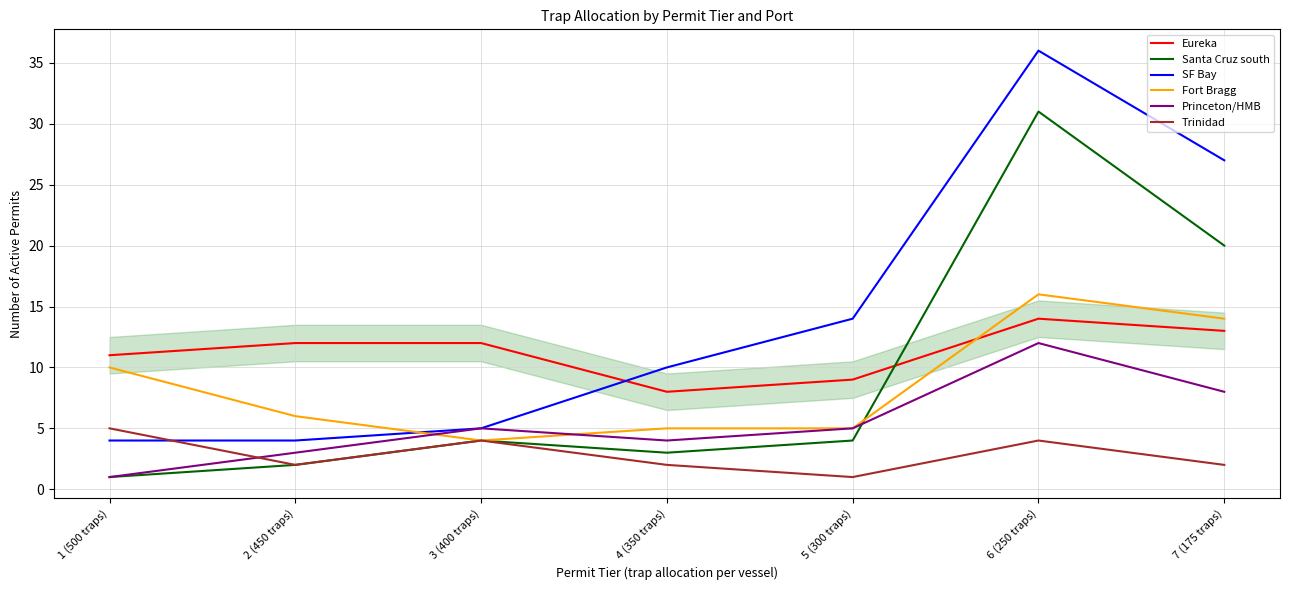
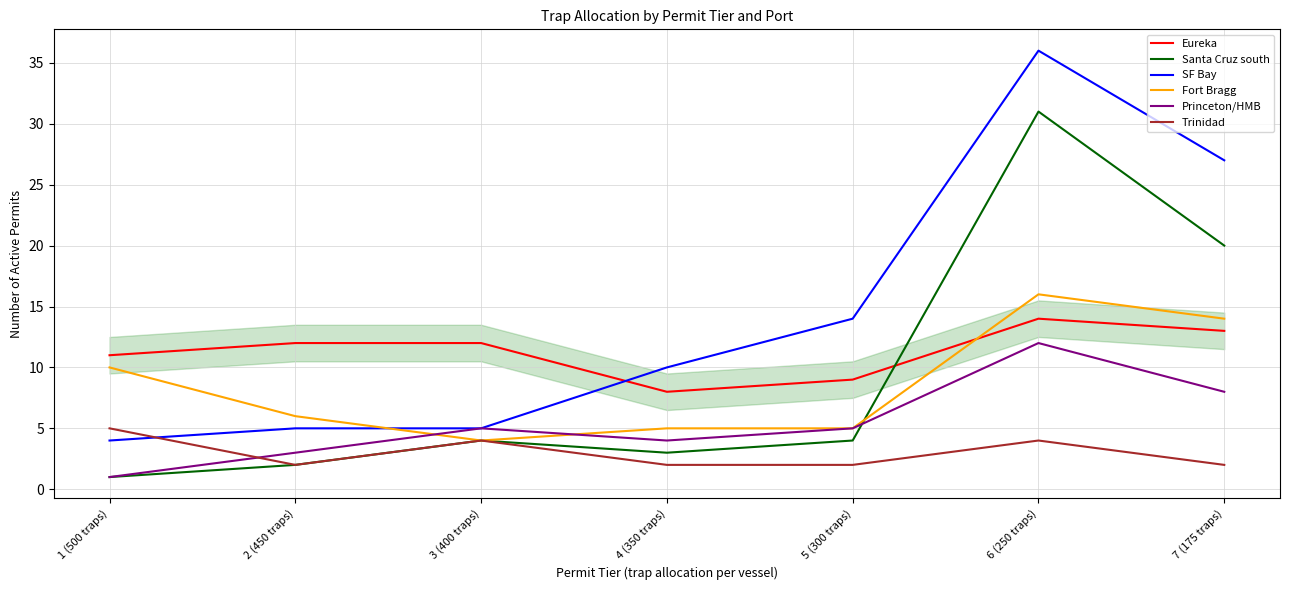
SF Bay, 2 (450 traps): 4 -> 5
Trinidad, 5 (300 traps): 1 -> 2
